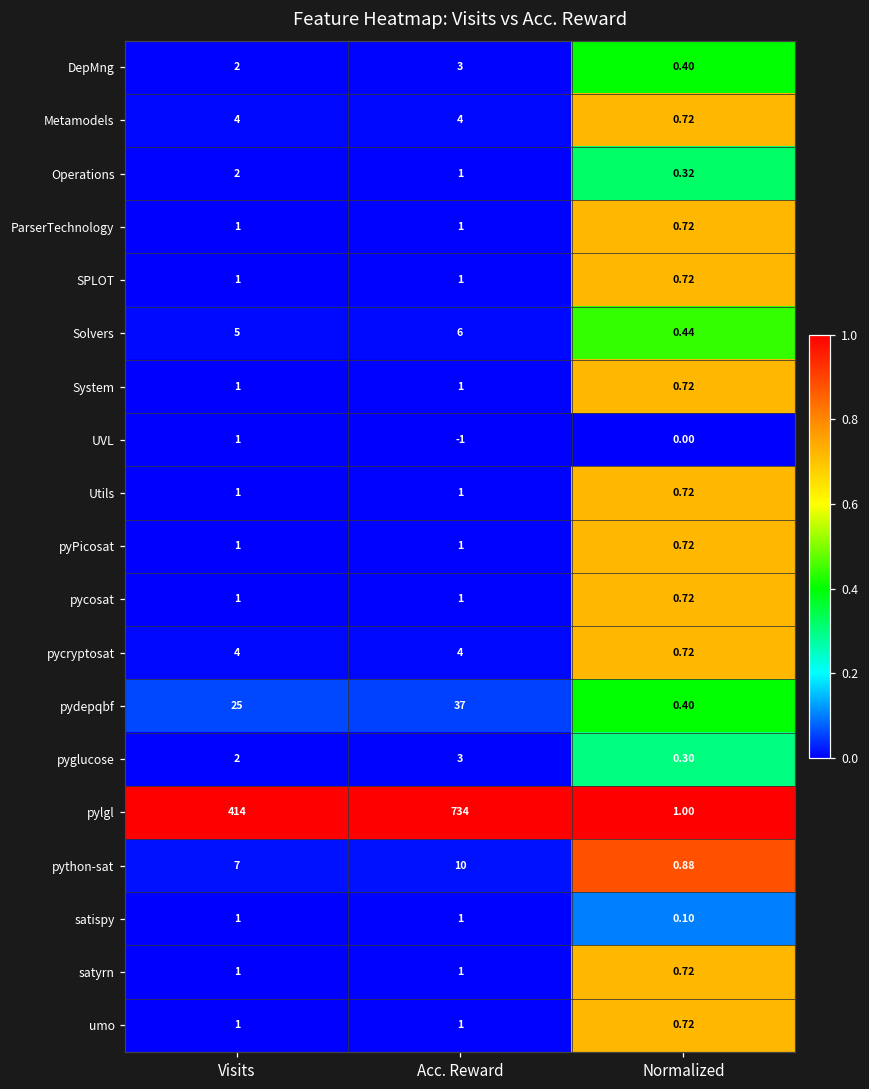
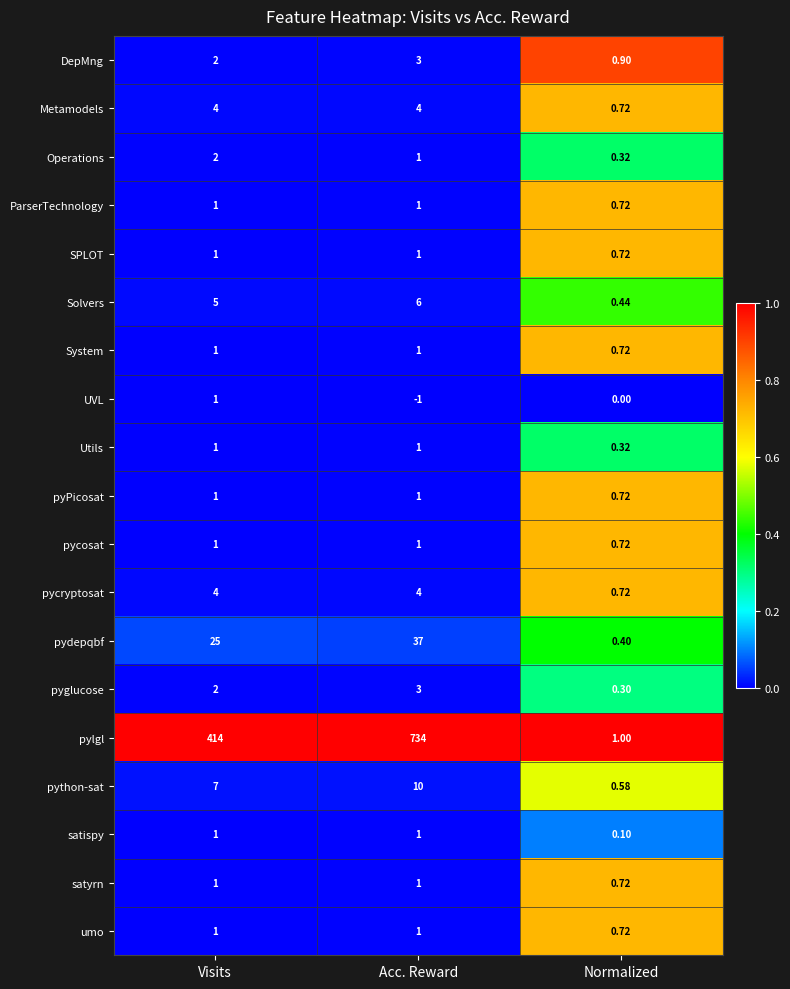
DepMng, Normalized: 0.40 -> 0.90
Utils, Normalized: 0.72 -> 0.32
python-sat, Normalized: 0.88 -> 0.58
